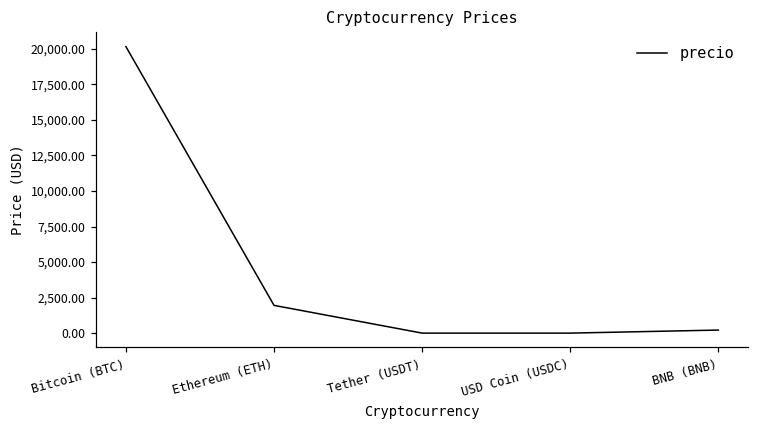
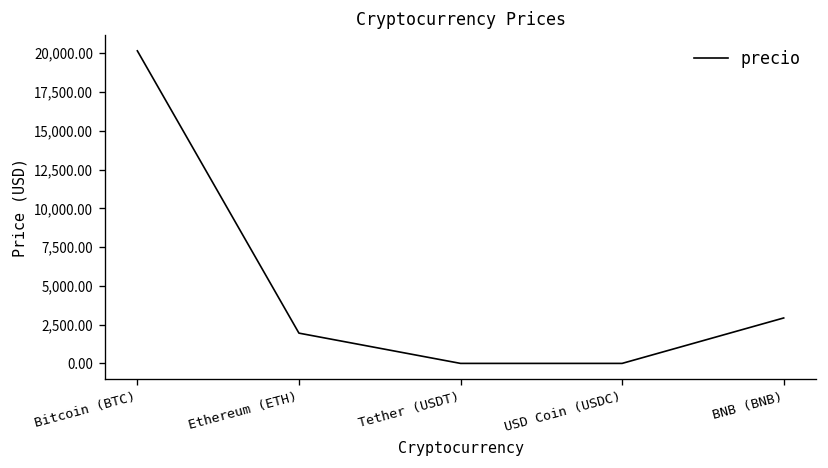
BNB (BNB): 200 -> 2,900
